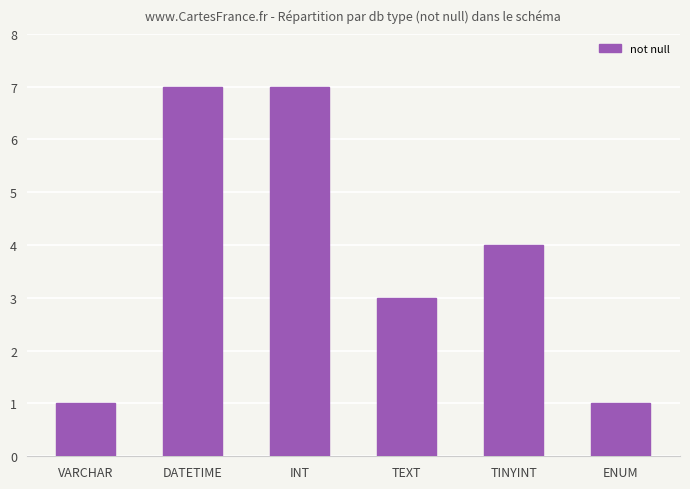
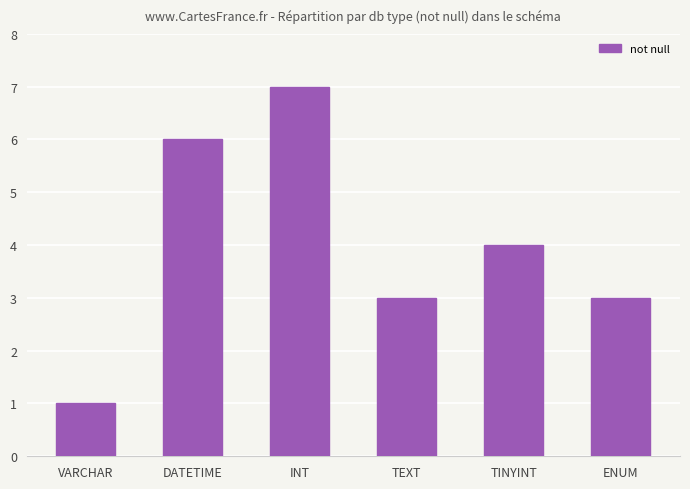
DATETIME: 7 -> 6
ENUM: 1 -> 3
